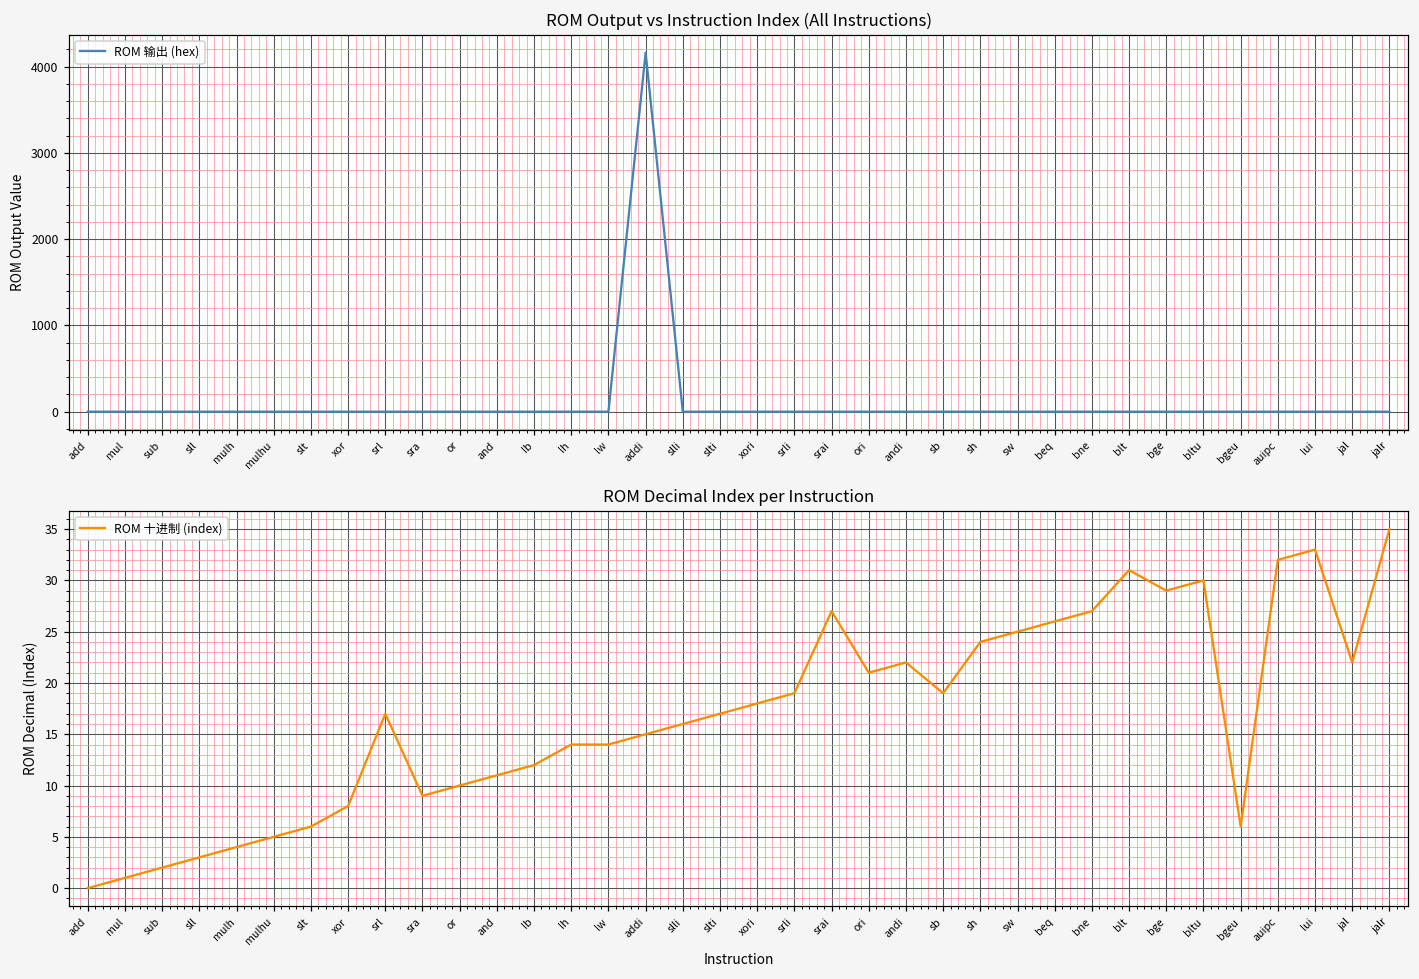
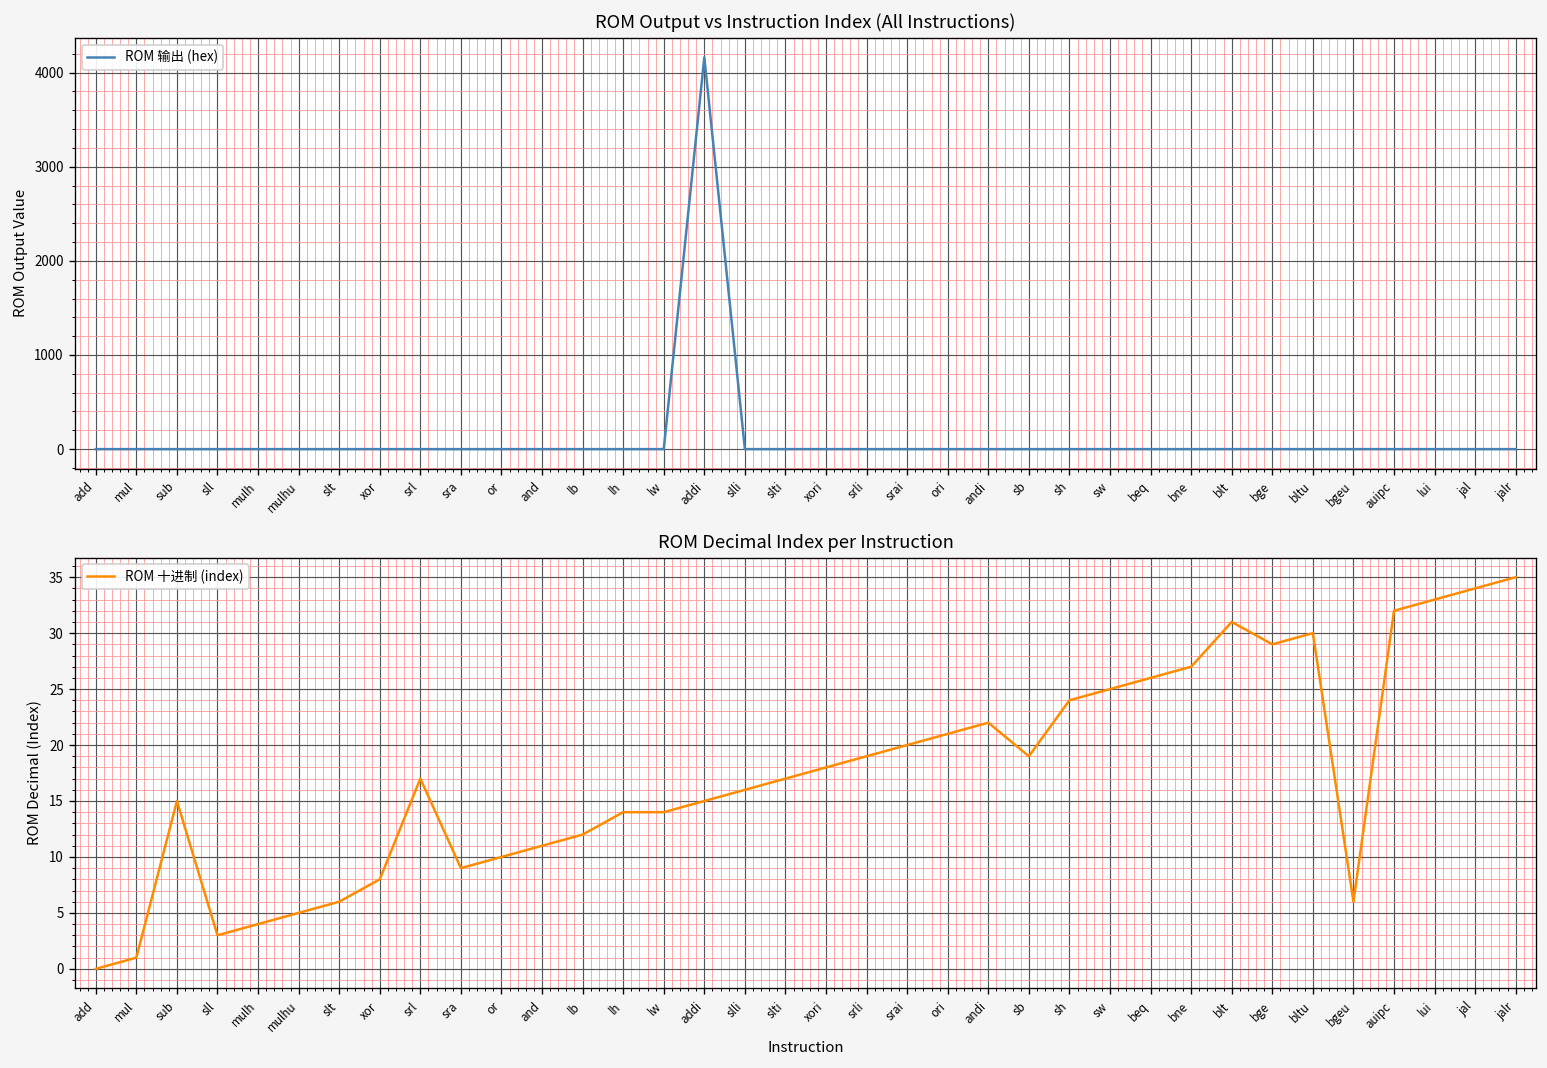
ROM Decimal Index per Instruction, sub: 2 -> 15
ROM Decimal Index per Instruction, srai: 27 -> 20
ROM Decimal Index per Instruction, jal: 22 -> 34
